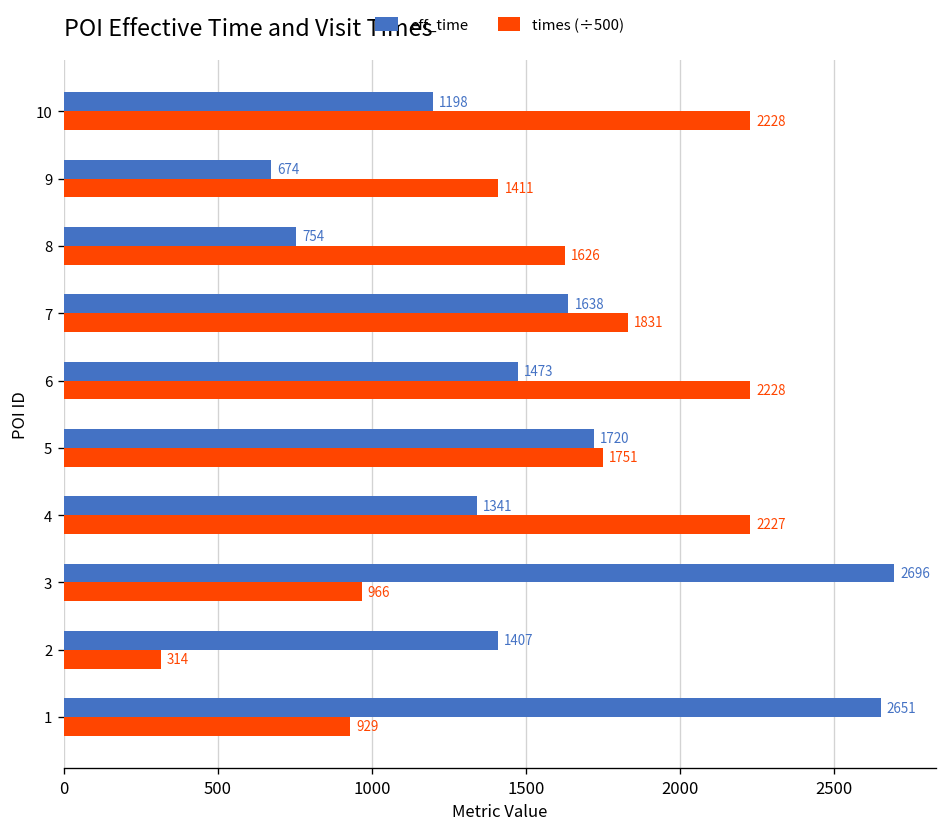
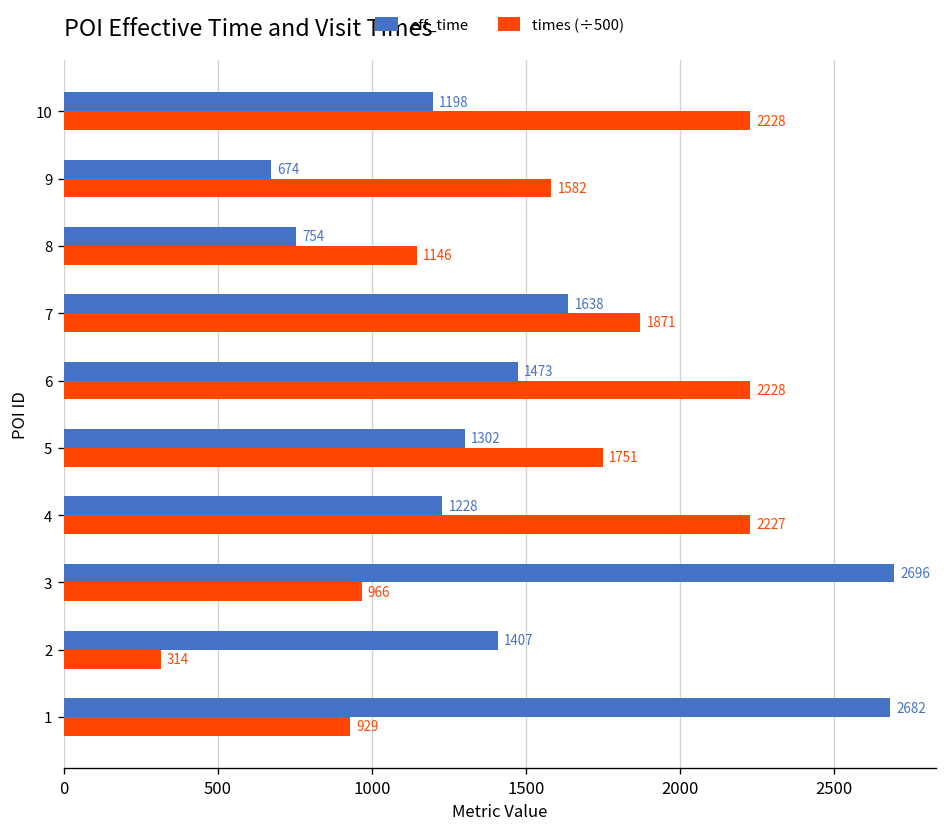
times (÷500), 9: 1411 -> 1582
times (÷500), 8: 1626 -> 1146
times (÷500), 7: 1831 -> 1871
eff_time, 5: 1720 -> 1302
eff_time, 4: 1341 -> 1228
eff_time, 1: 2651 -> 2682
